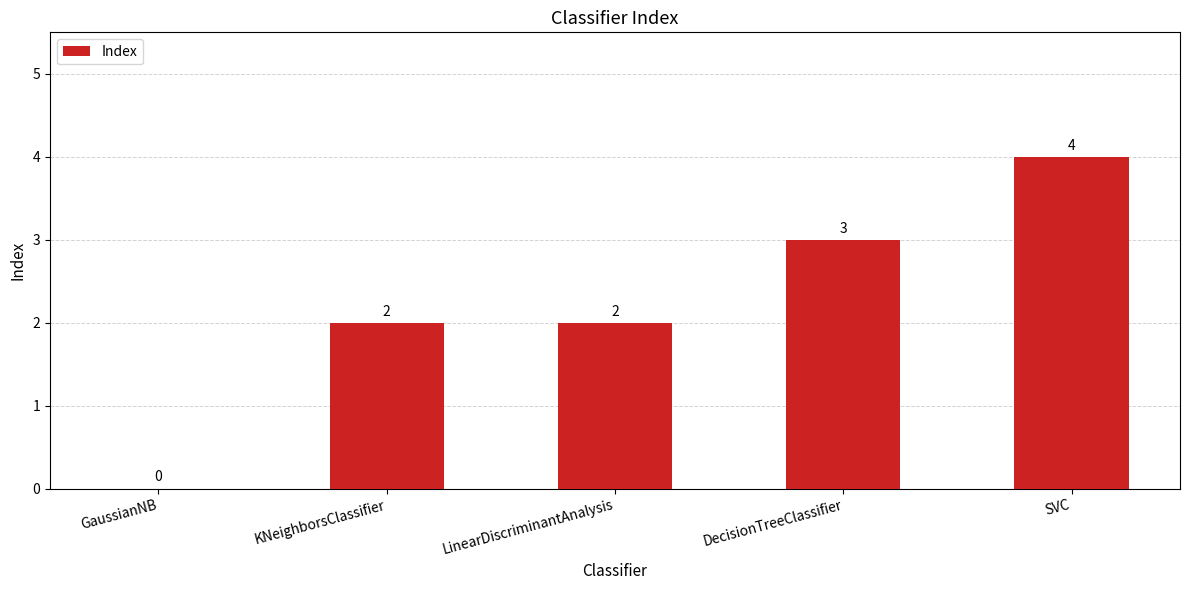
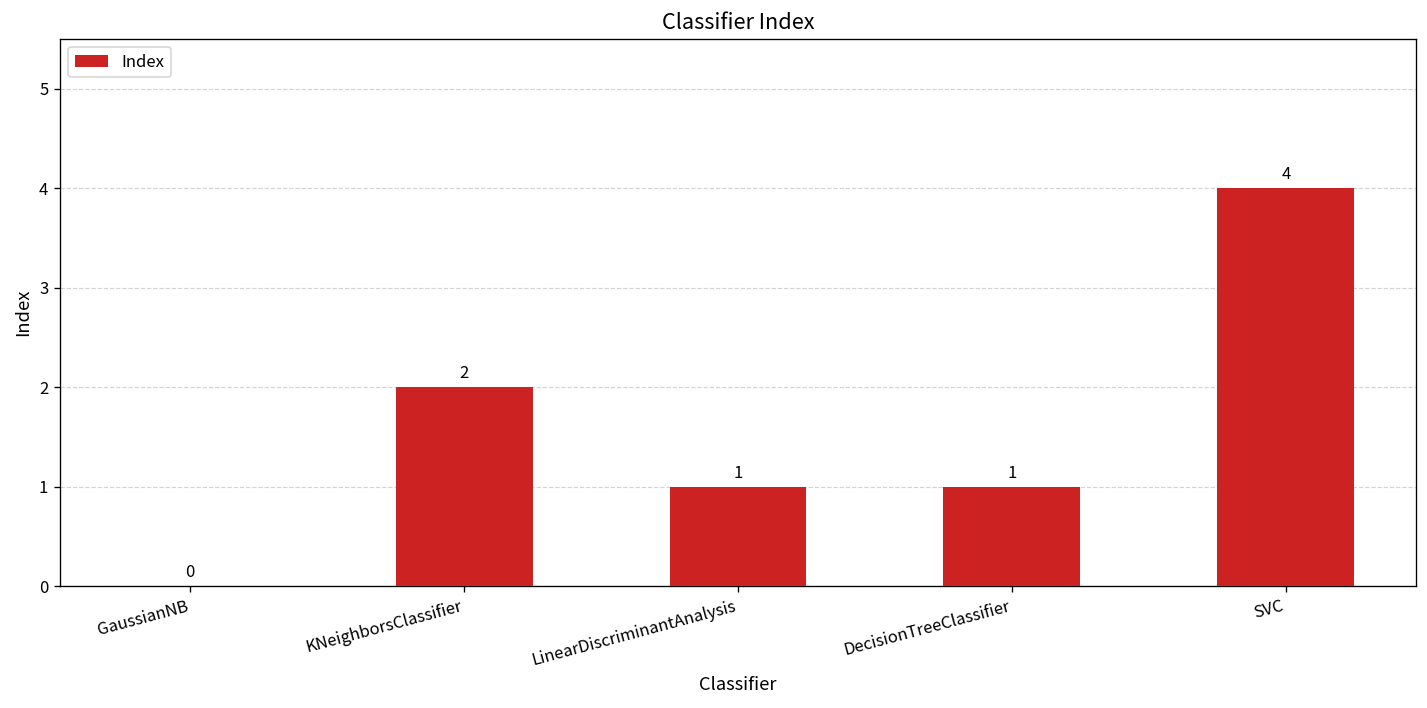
LinearDiscriminantAnalysis: 2 -> 1
DecisionTreeClassifier: 3 -> 1
